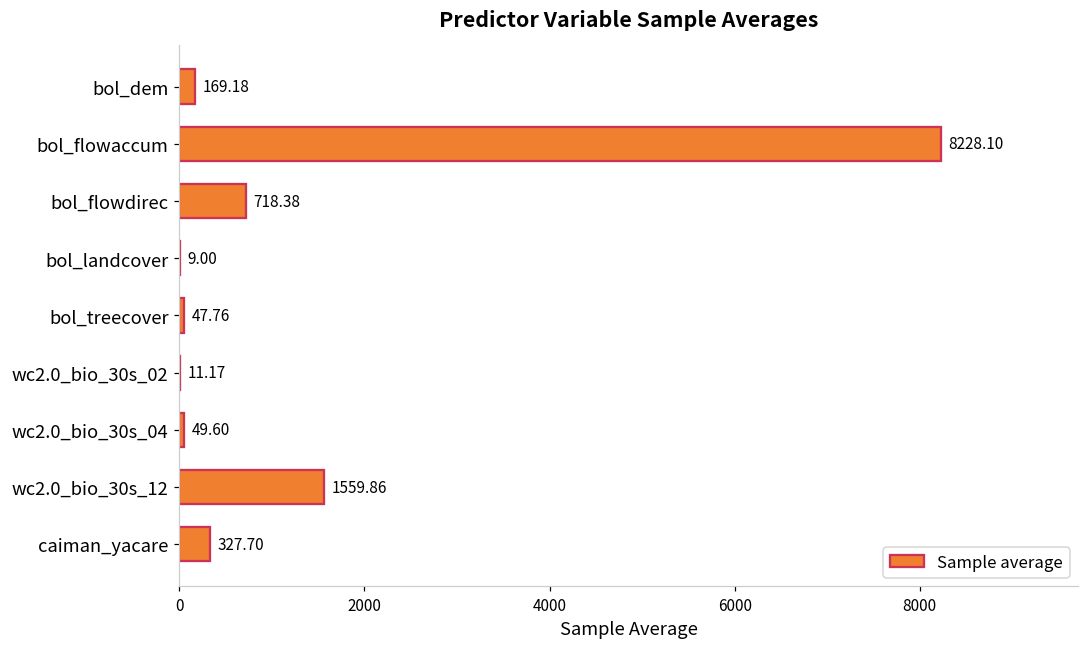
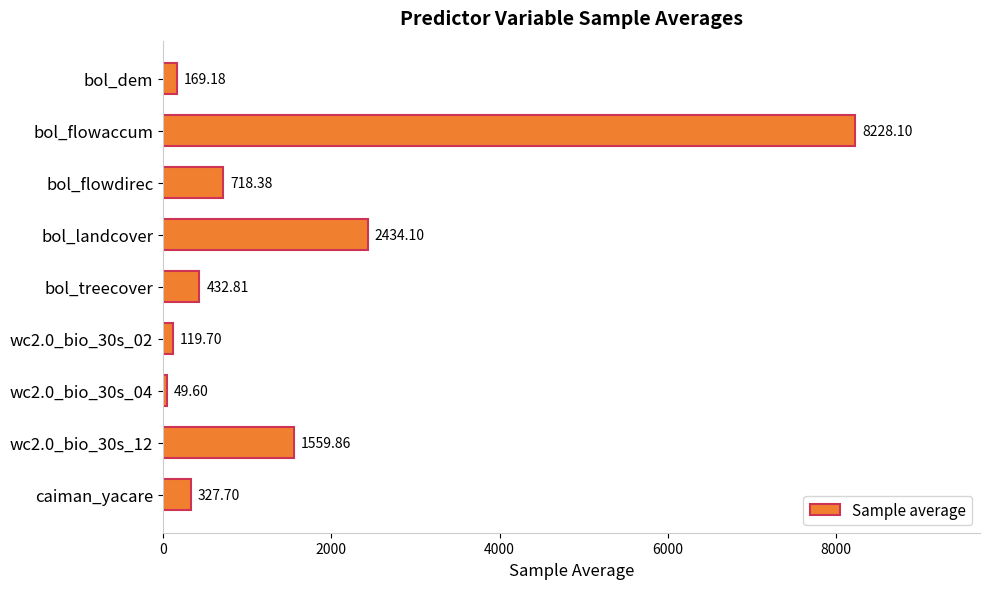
bol_landcover: 9.00 -> 2434.10
bol_treecover: 47.76 -> 432.81
wc2.0_bio_30s_02: 11.17 -> 119.70
